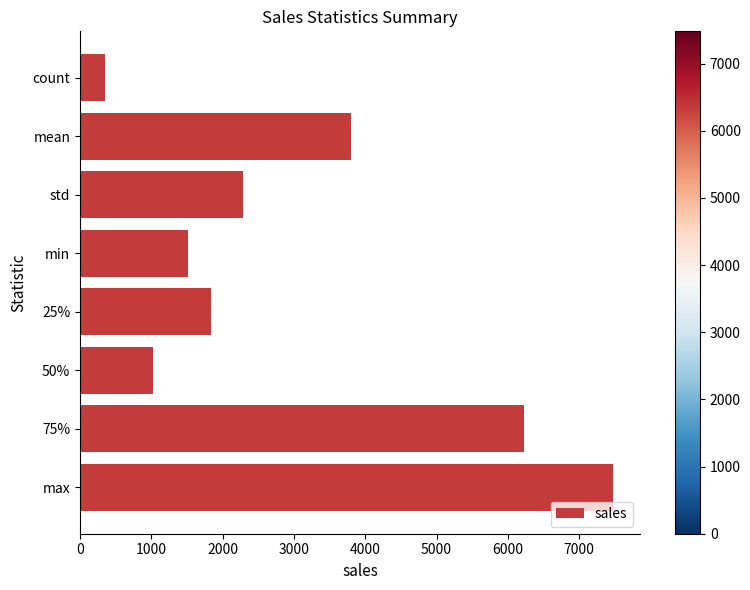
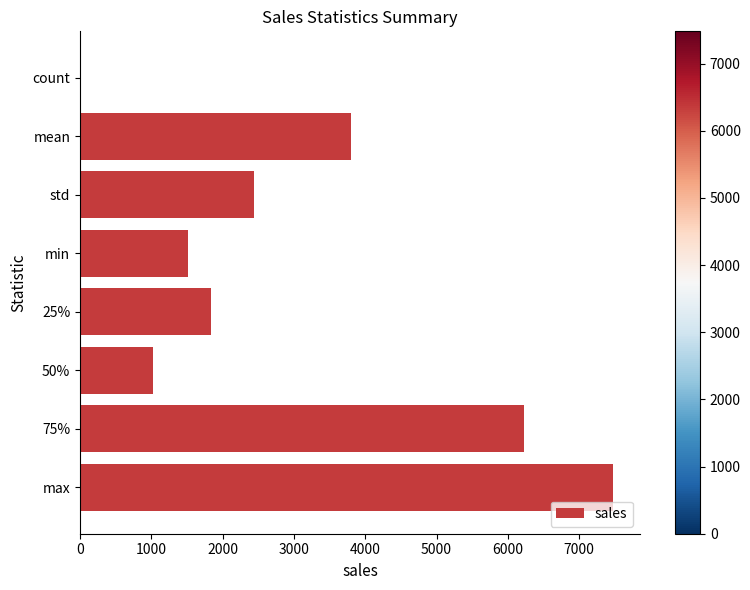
count: 400 -> 0
std: 2300 -> 2400
